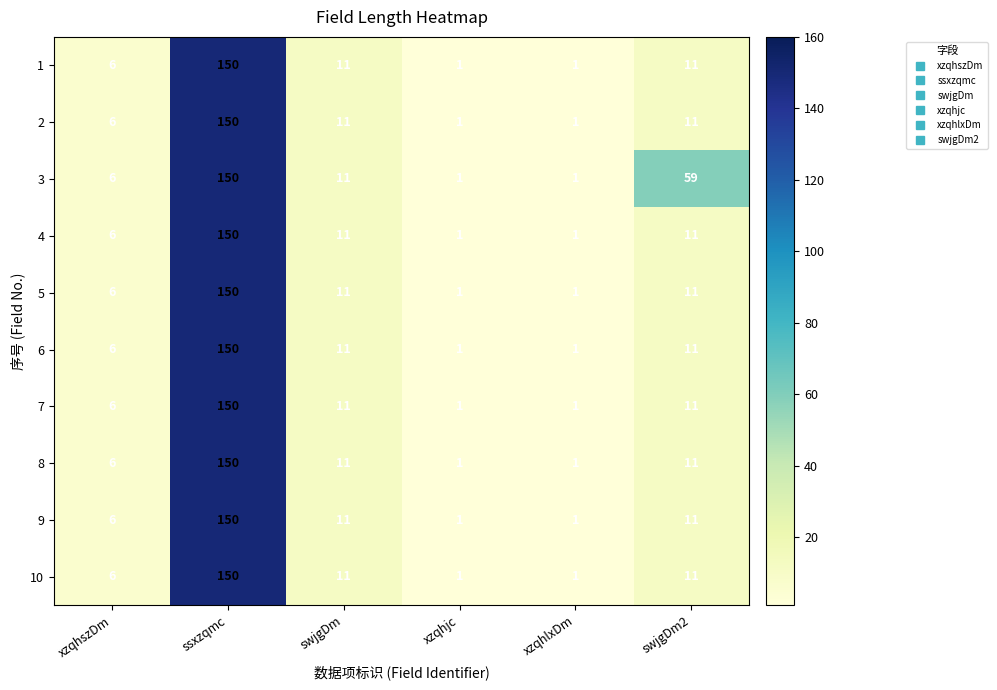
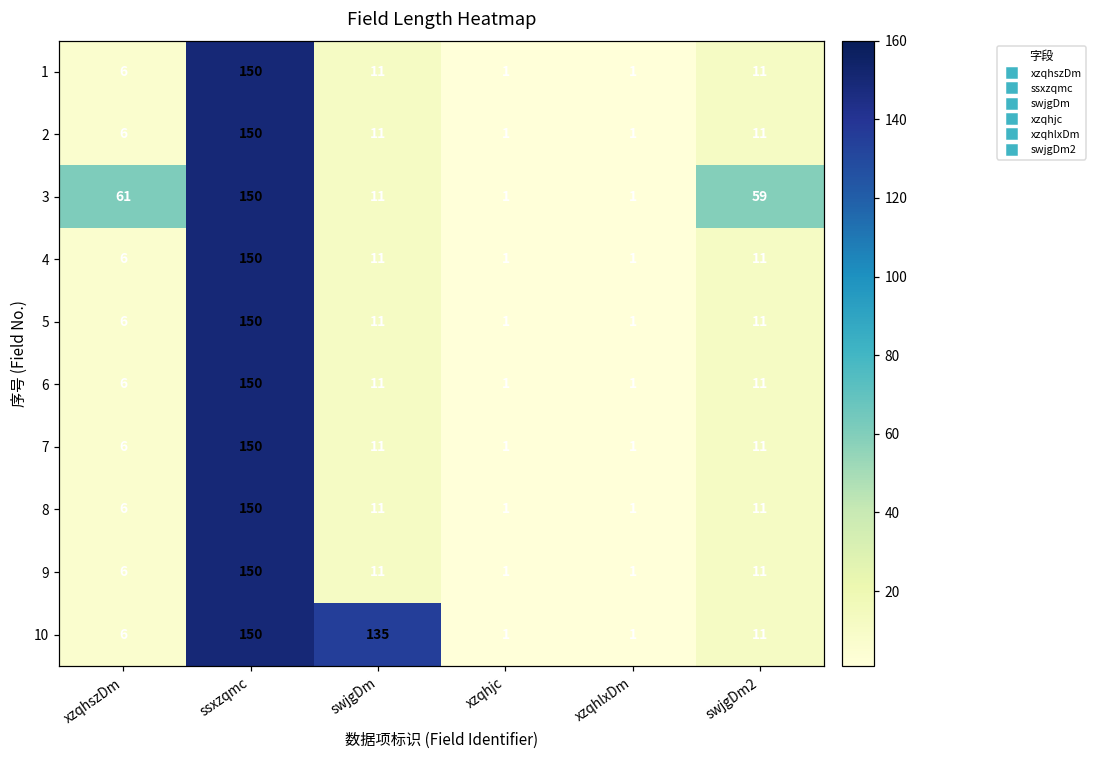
3, xzqhszDm: 6 -> 61
10, swjgDm: 11 -> 135
